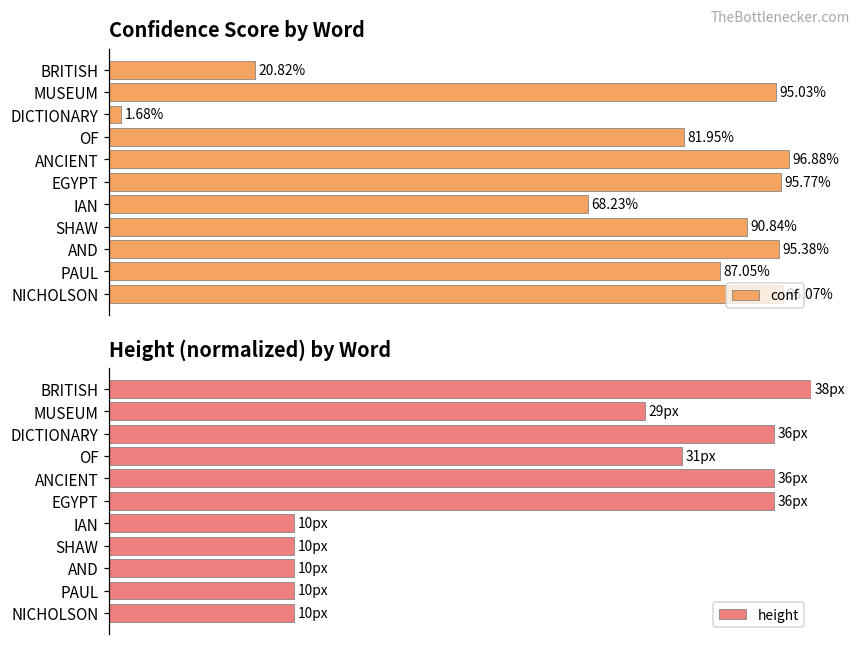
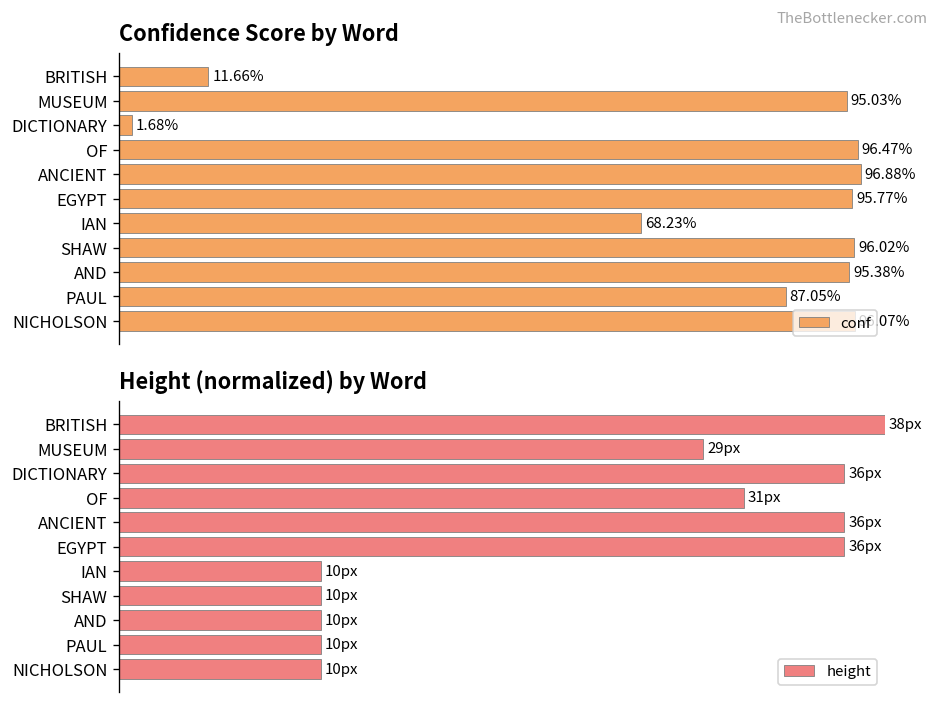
Confidence Score by Word, BRITISH: 20.82% -> 11.66%
Confidence Score by Word, OF: 81.95% -> 96.47%
Confidence Score by Word, SHAW: 90.84% -> 96.02%
